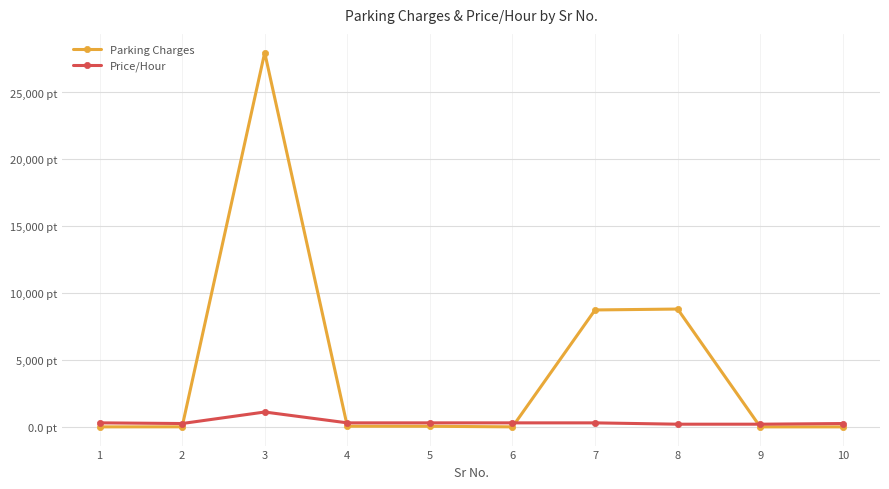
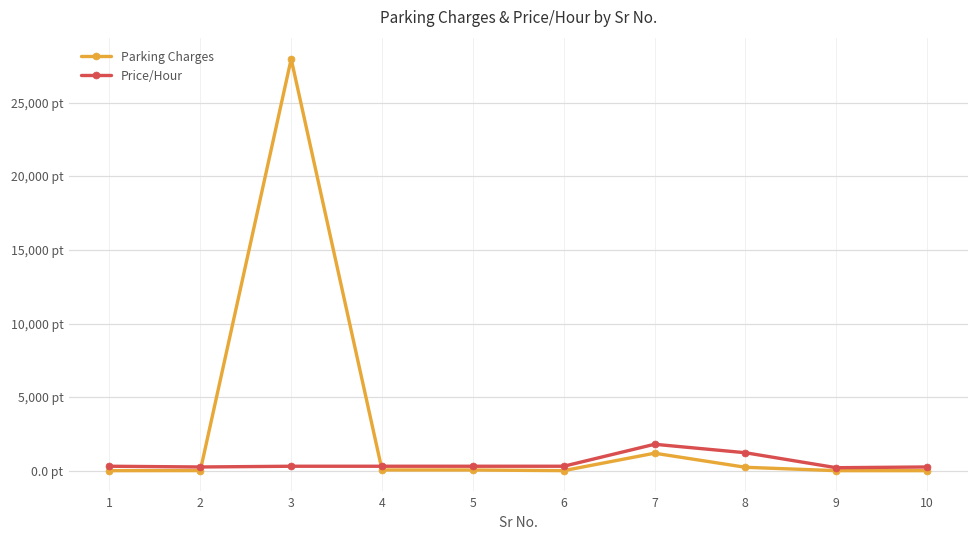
Price/Hour, 3: 1,100 pt -> 300 pt
Parking Charges, 7: 8,700 pt -> 1,200 pt
Price/Hour, 7: 300 pt -> 1,800 pt
Parking Charges, 8: 8,800 pt -> 200 pt
Price/Hour, 8: 200 pt -> 1,200 pt
